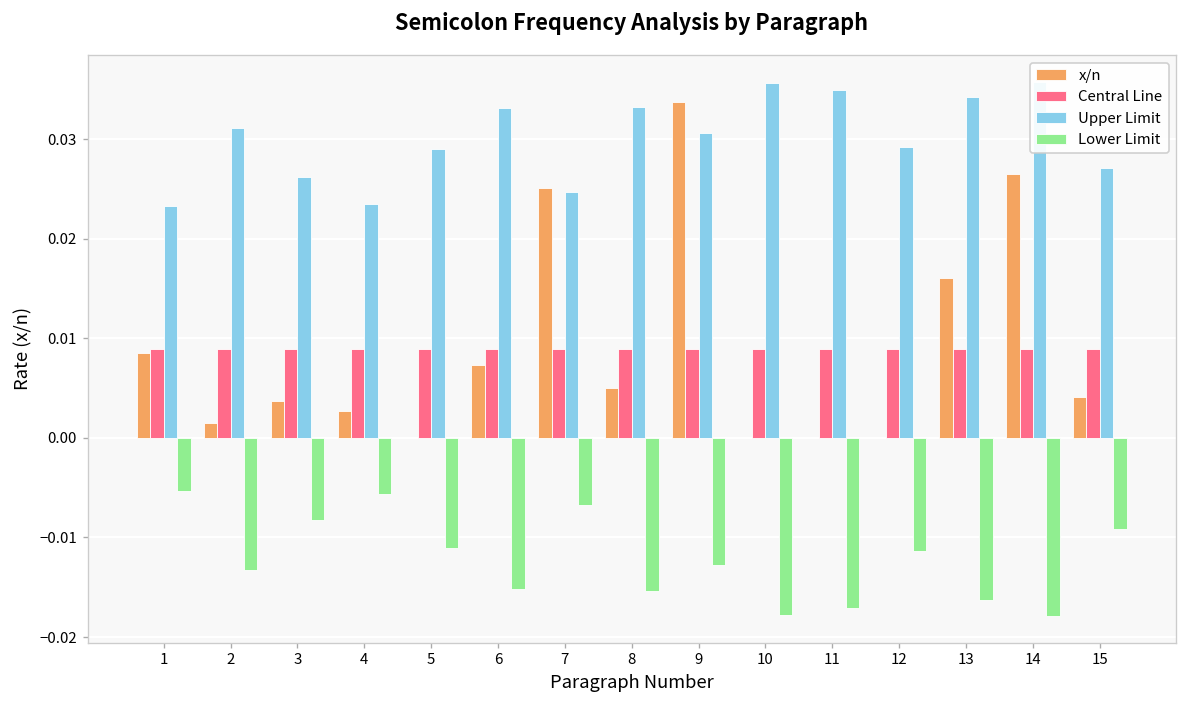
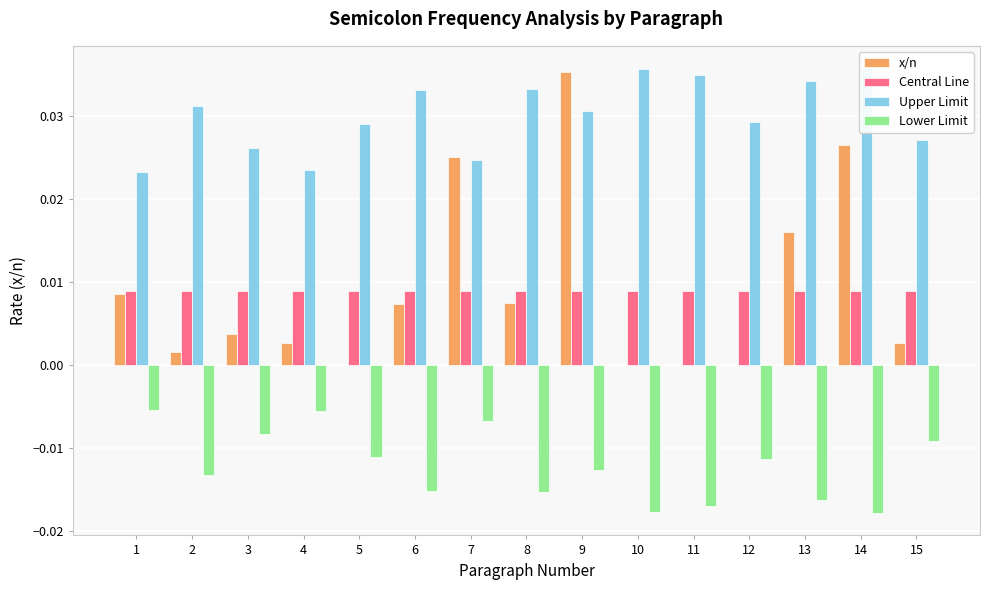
x/n, 8: 0.005 -> 0.007
x/n, 9: 0.034 -> 0.035
x/n, 15: 0.004 -> 0.003
